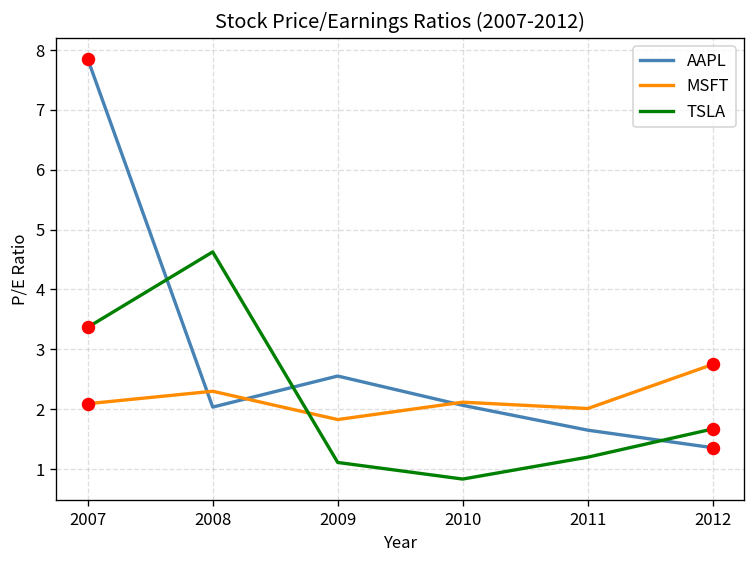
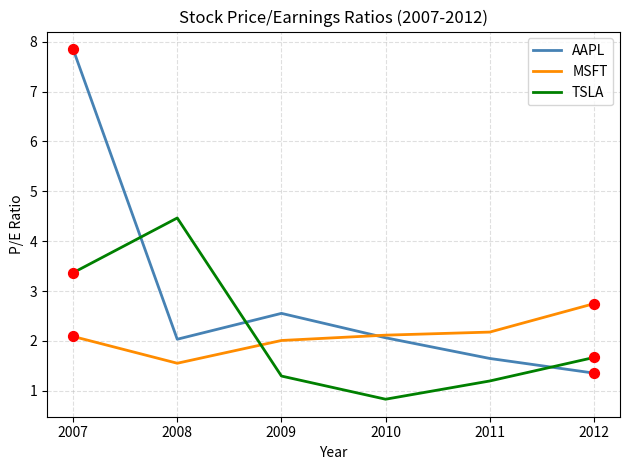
MSFT, 2008: 2.3 -> 1.6
TSLA, 2008: 4.6 -> 4.5
MSFT, 2009: 1.8 -> 2.0
TSLA, 2009: 1.1 -> 1.3
MSFT, 2011: 2.0 -> 2.2
